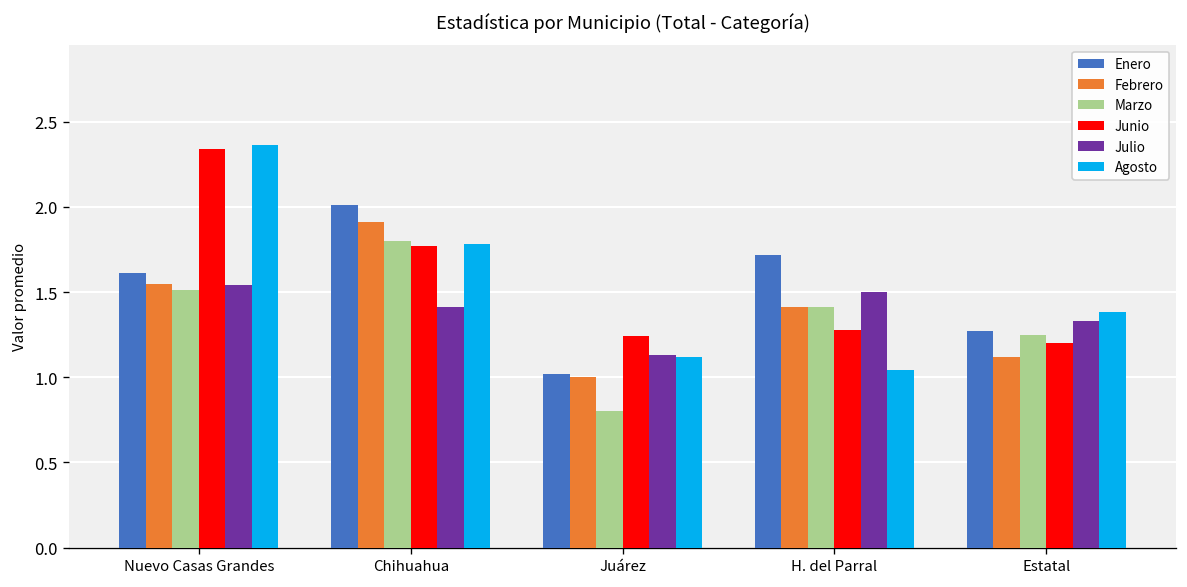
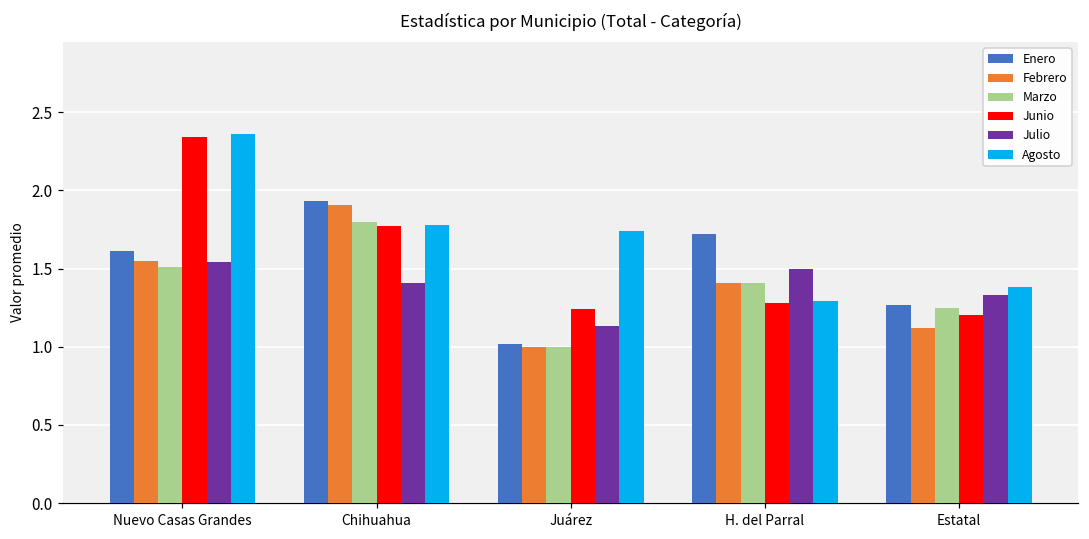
Enero, Chihuahua: 2.01 -> 1.93
Marzo, Juárez: 0.8 -> 1.0
Agosto, Juárez: 1.12 -> 1.74
Agosto, H. del Parral: 1.04 -> 1.29
